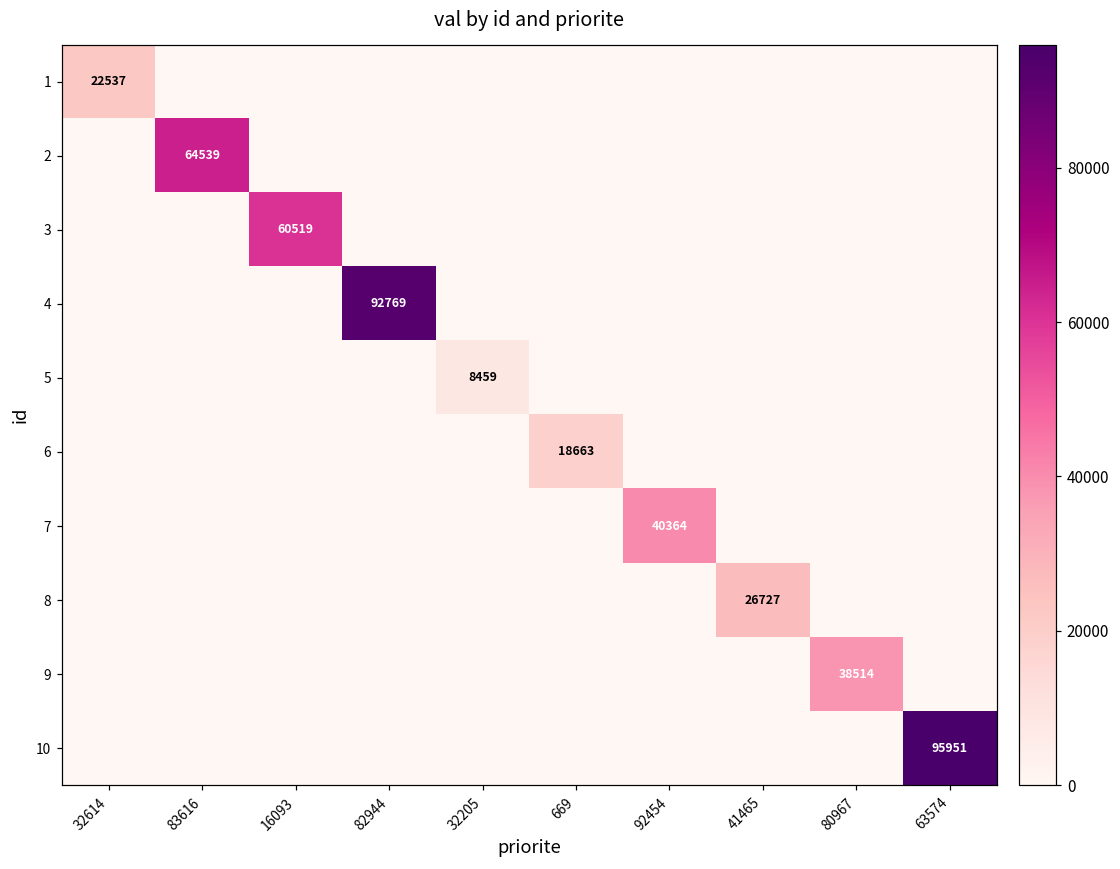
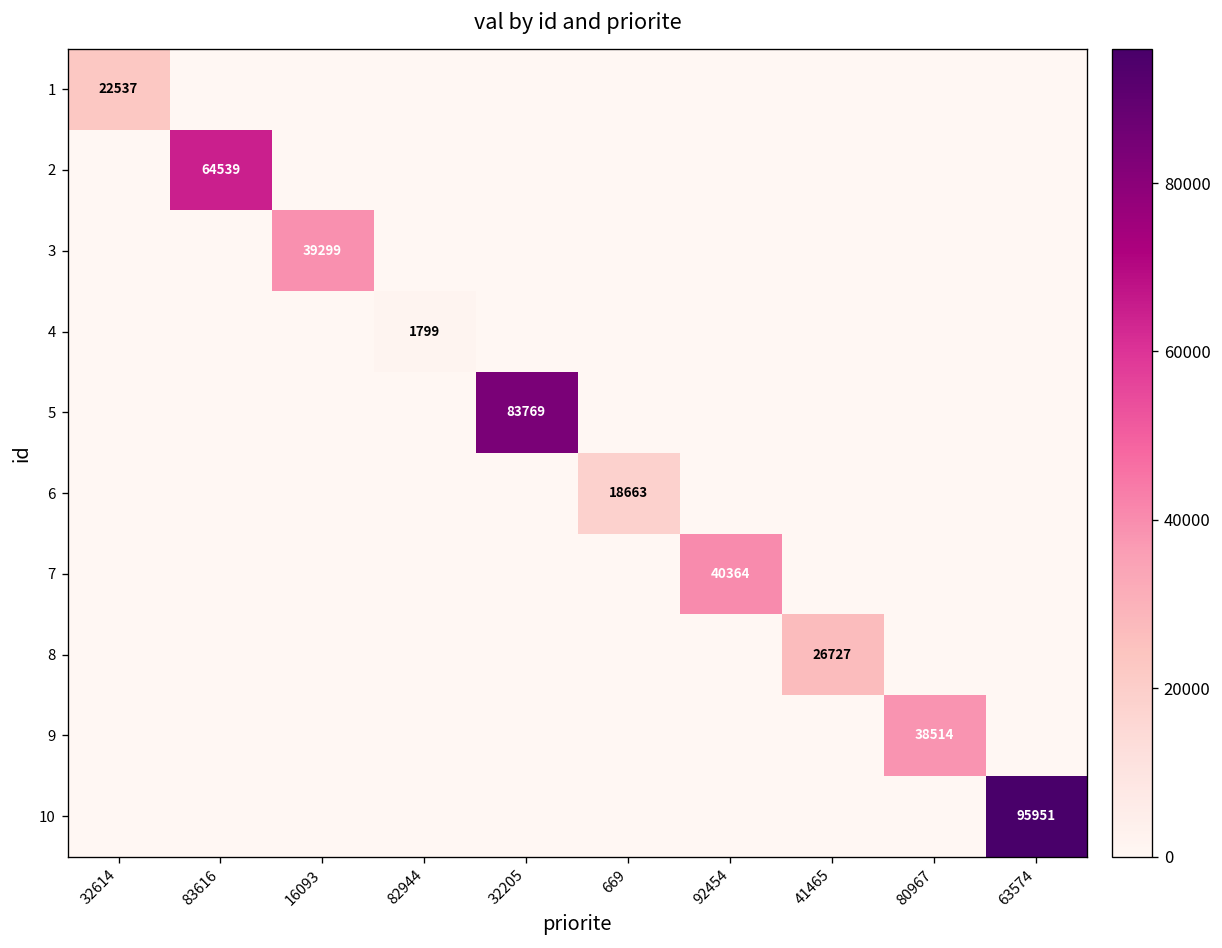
3, 16093: 60519 -> 39299
4, 82944: 92769 -> 1799
5, 32205: 8459 -> 83769
